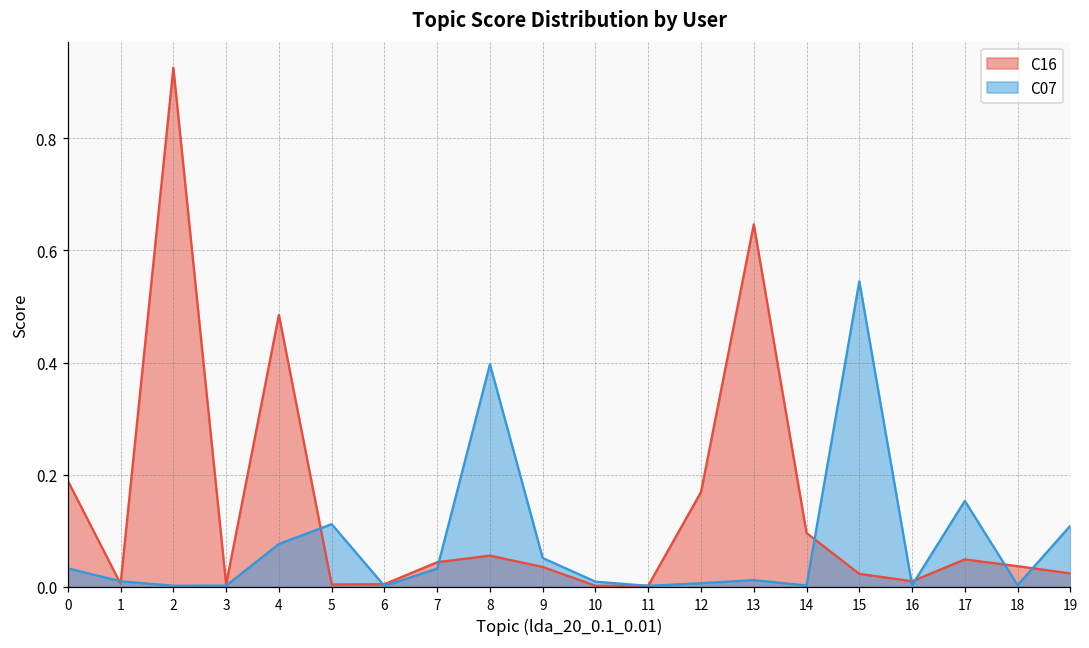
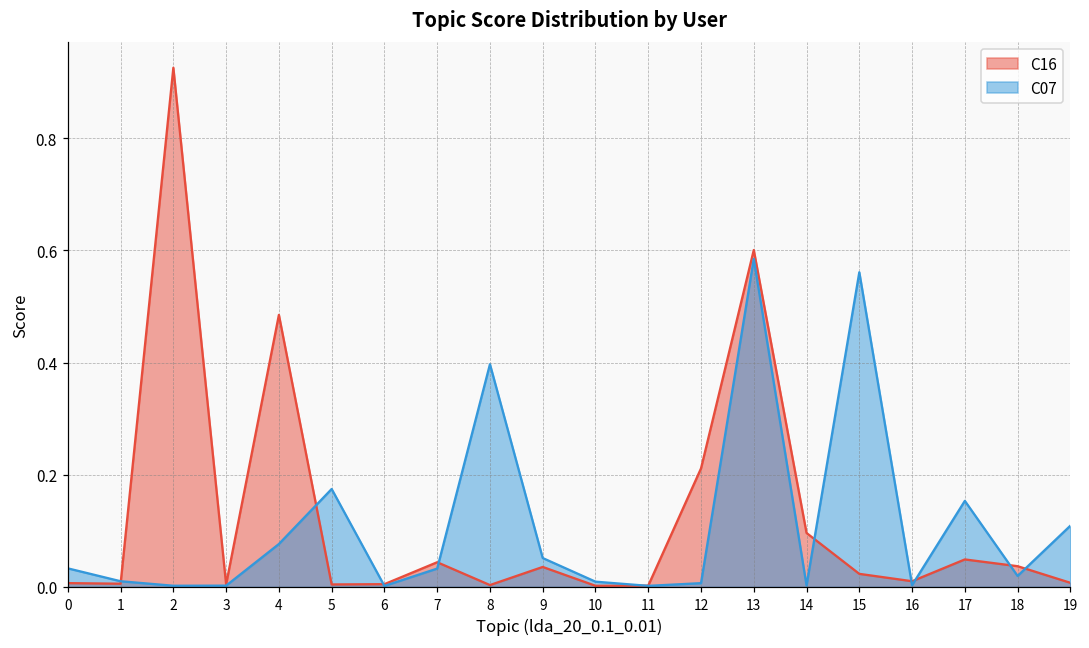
C16, 0: 0.19 -> 0.01
C07, 5: 0.11 -> 0.17
C16, 8: 0.06 -> 0.00
C16, 12: 0.17 -> 0.21
C16, 13: 0.65 -> 0.60
C07, 13: 0.01 -> 0.58
C07, 15: 0.54 -> 0.56
C07, 18: 0.00 -> 0.02
C16, 19: 0.02 -> 0.01
